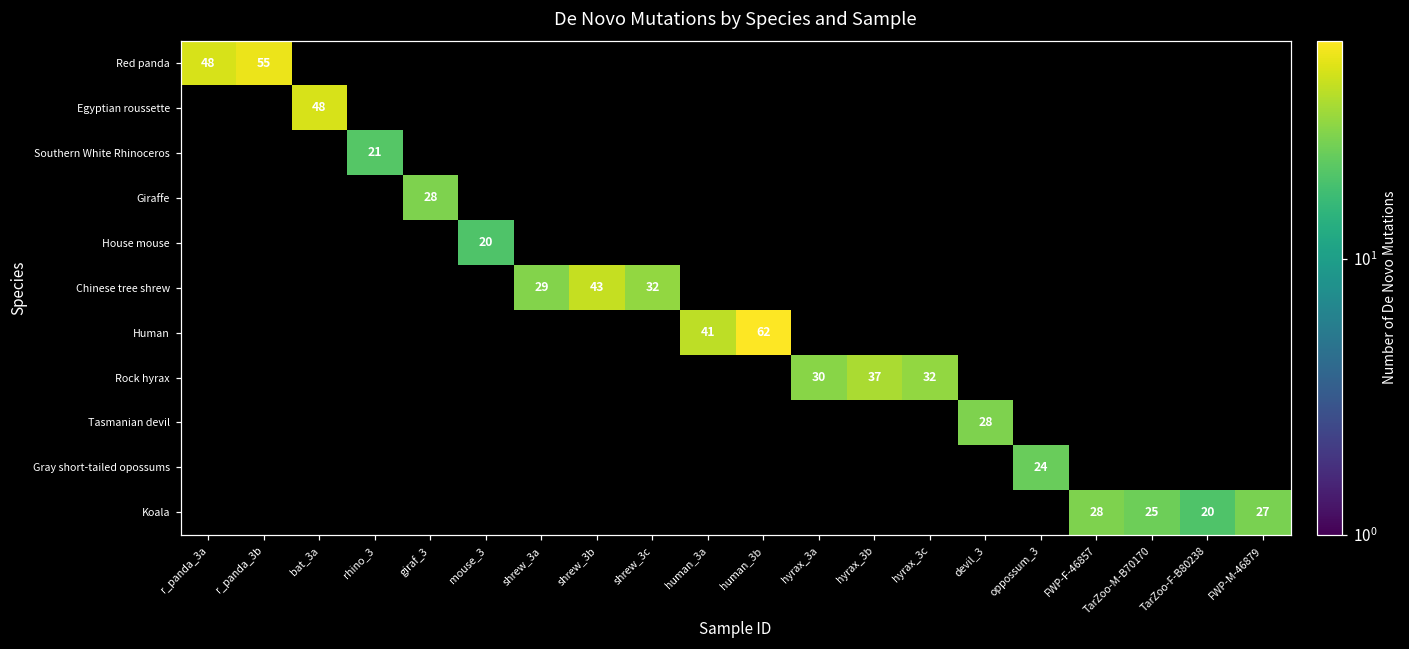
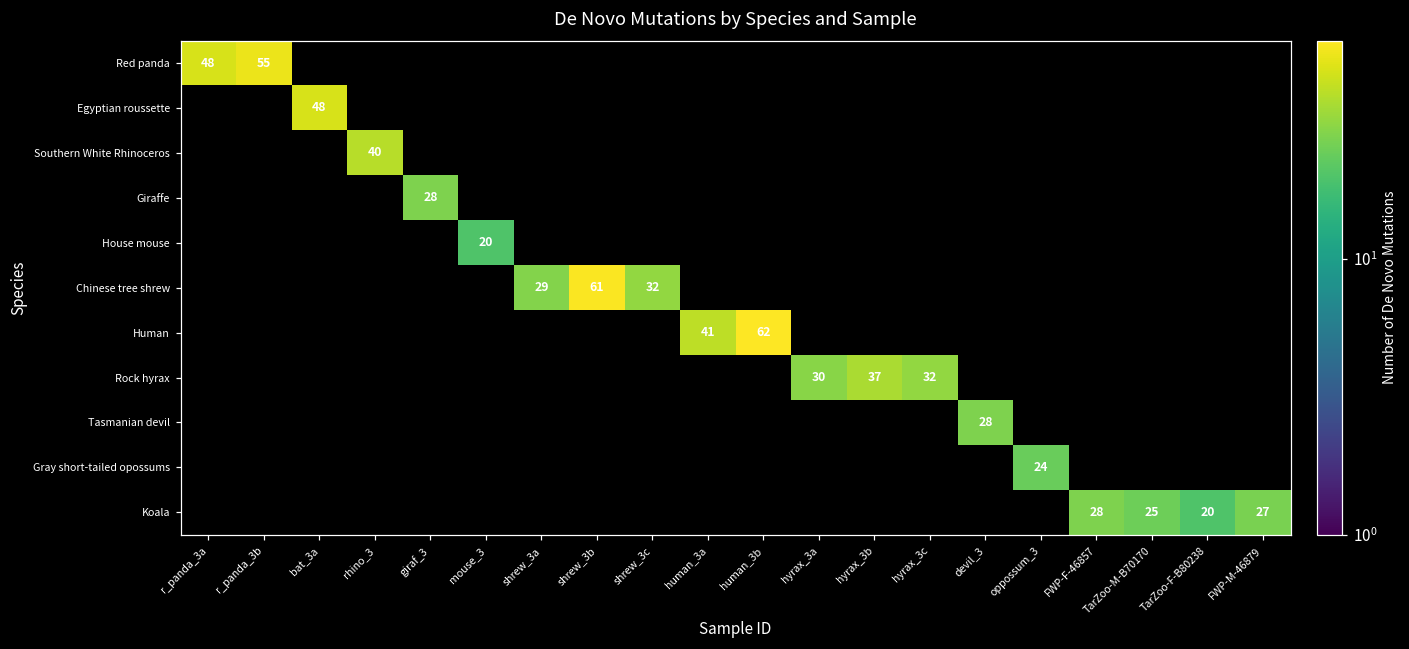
Southern White Rhinoceros, rhino_3: 21 -> 40
Chinese tree shrew, shrew_3b: 43 -> 61
